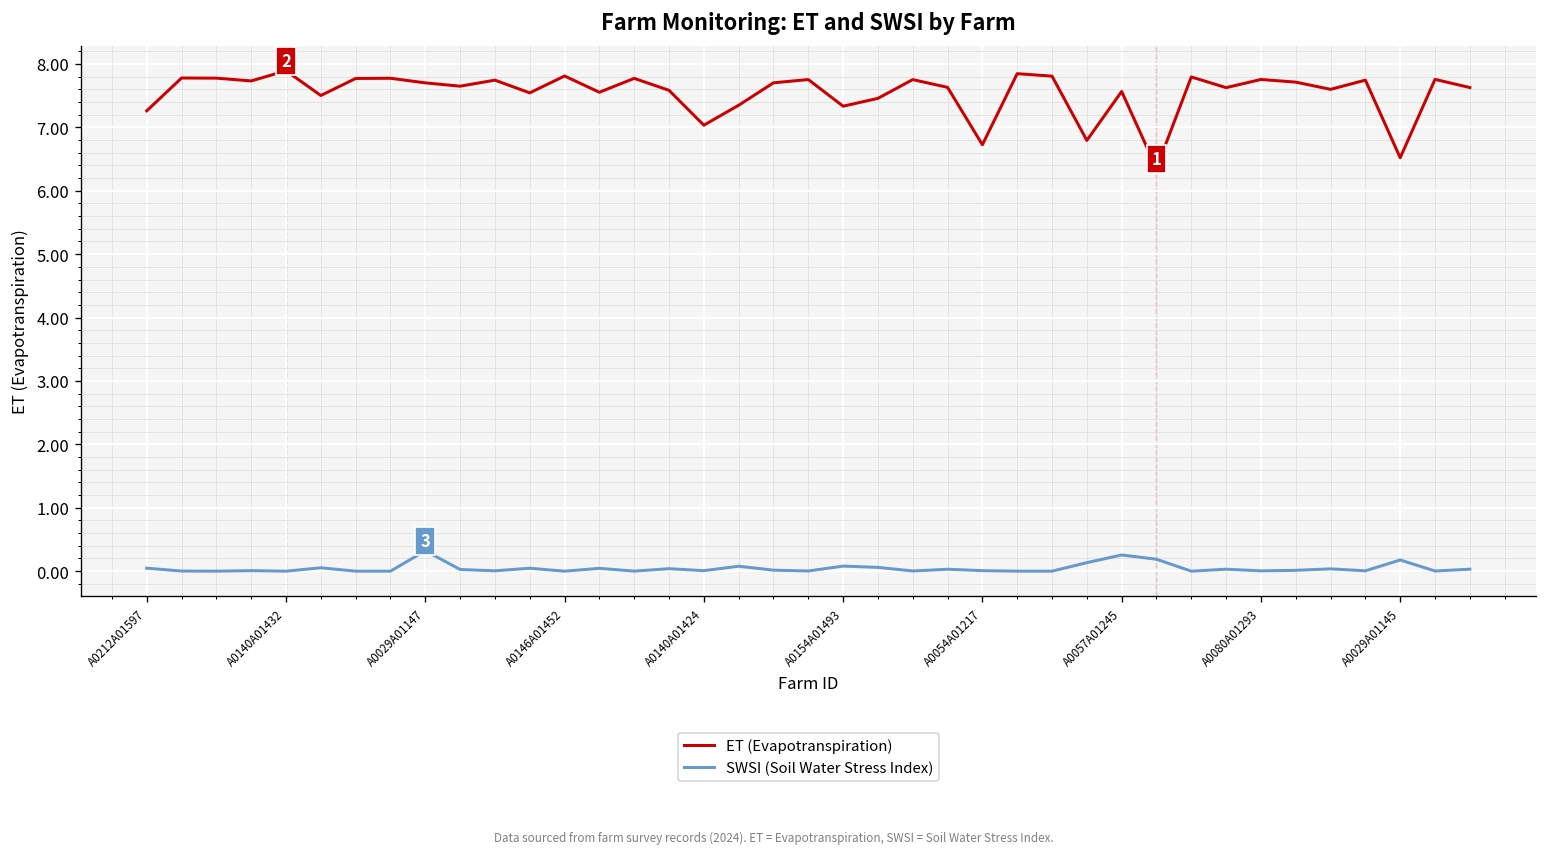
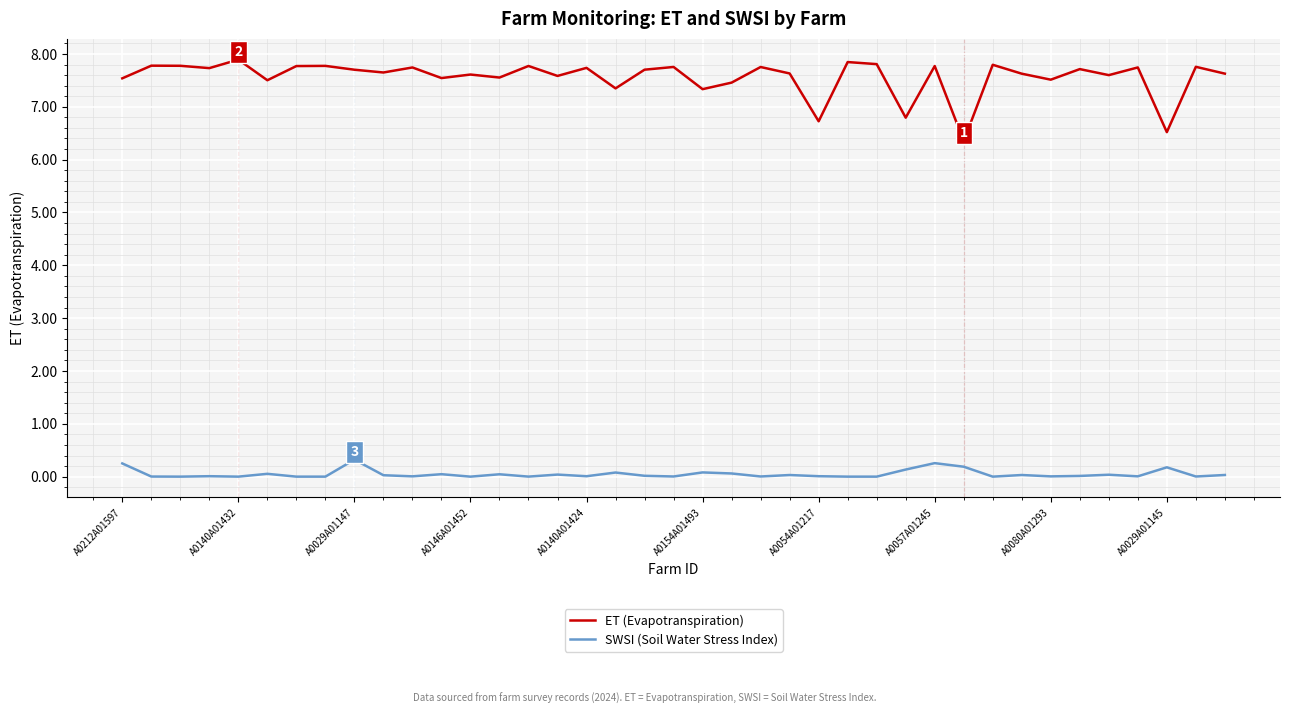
ET (Evapotranspiration), A0212A01597: 7.3 -> 7.5
SWSI (Soil Water Stress Index), A0212A01597: 0.0 -> 0.3
ET (Evapotranspiration), A0146A01452: 7.8 -> 7.6
ET (Evapotranspiration), A0140A01424: 7.0 -> 7.7
ET (Evapotranspiration), A0057A01245: 7.6 -> 7.8
ET (Evapotranspiration), A0080A01293: 7.8 -> 7.5
